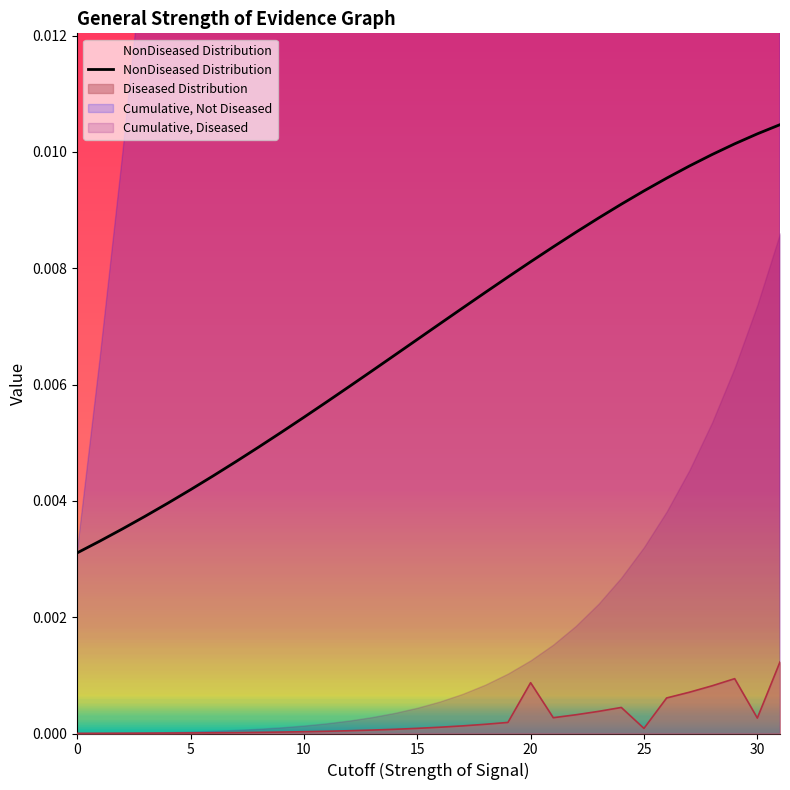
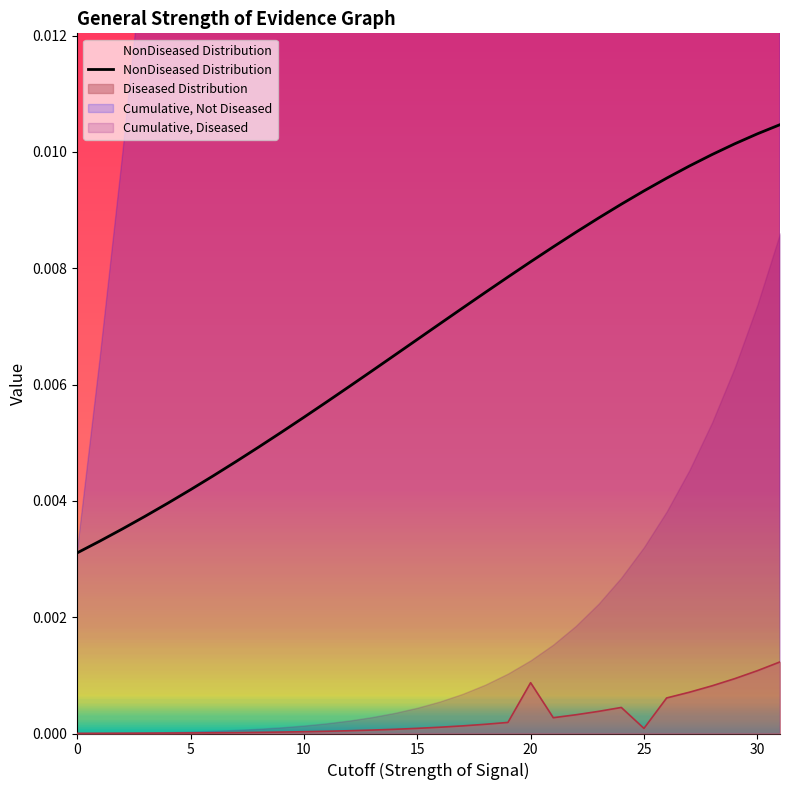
Diseased Distribution, 30: 0.0003 -> 0.0011
